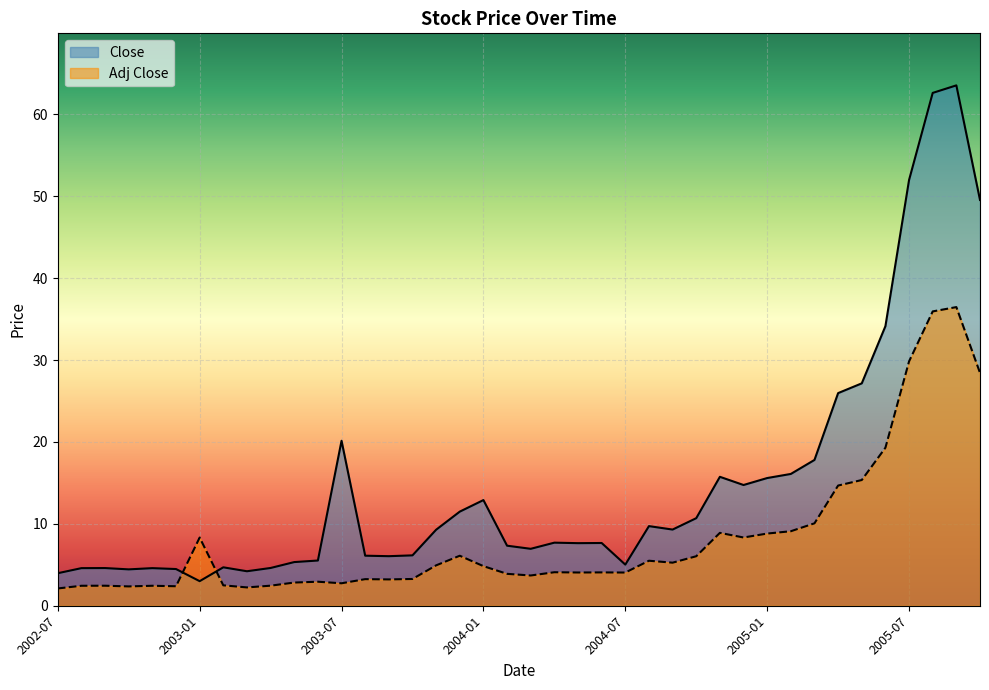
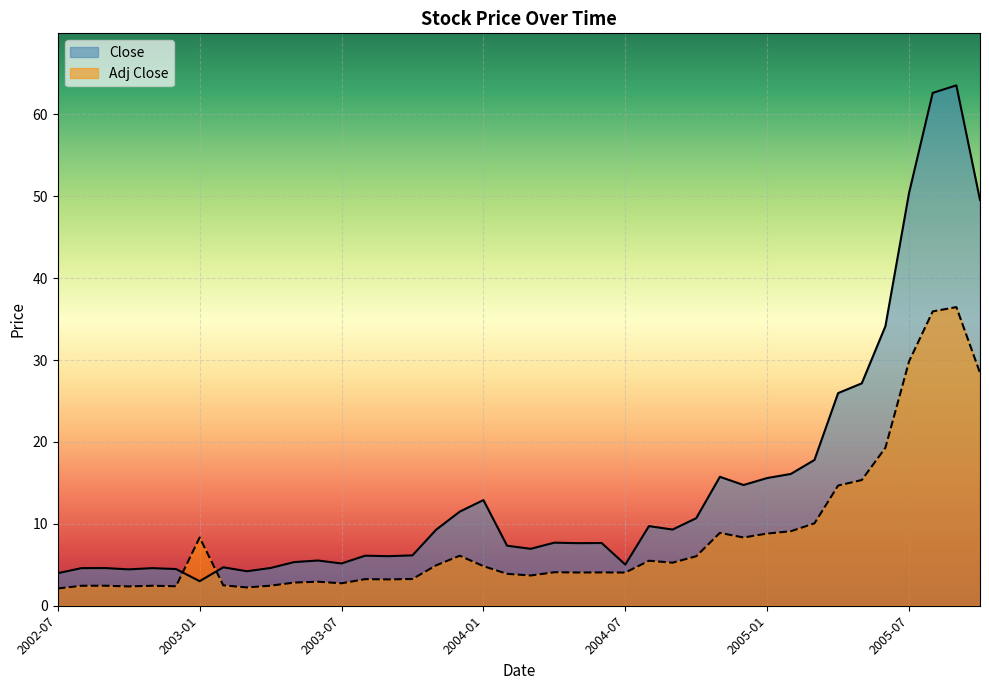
Close, 2003-07: 20 -> 5
Close, 2005-07: 52 -> 50
